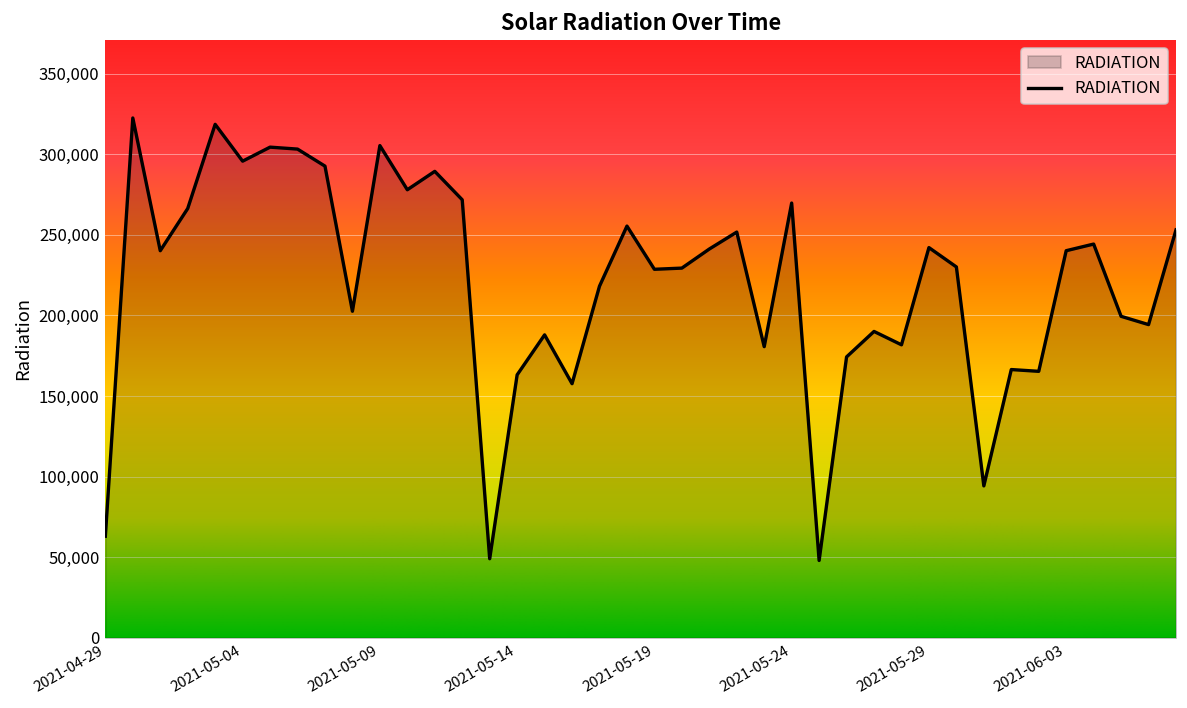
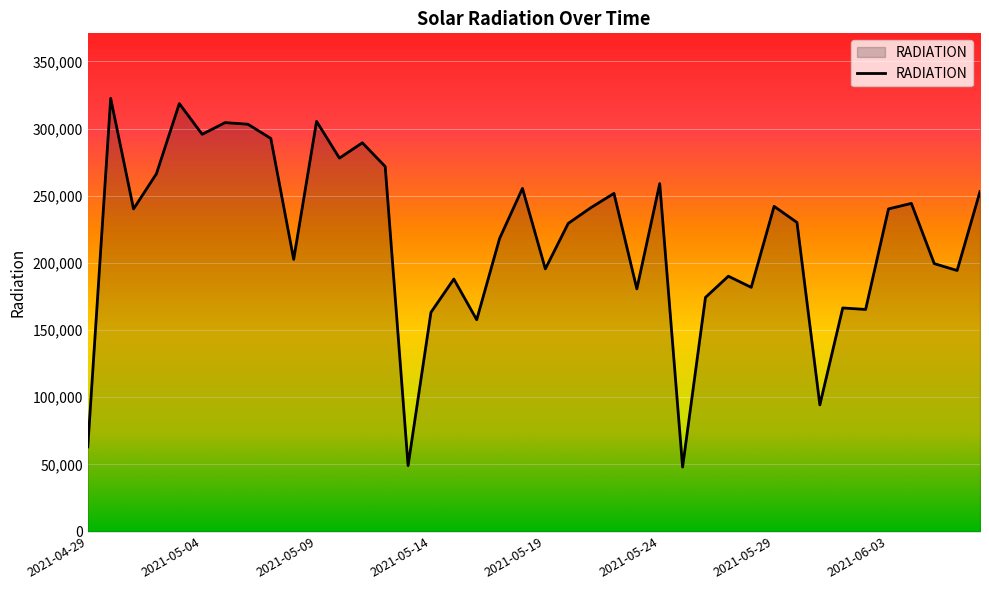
2021-05-19: 229,000 -> 196,000
2021-05-24: 270,000 -> 259,000
